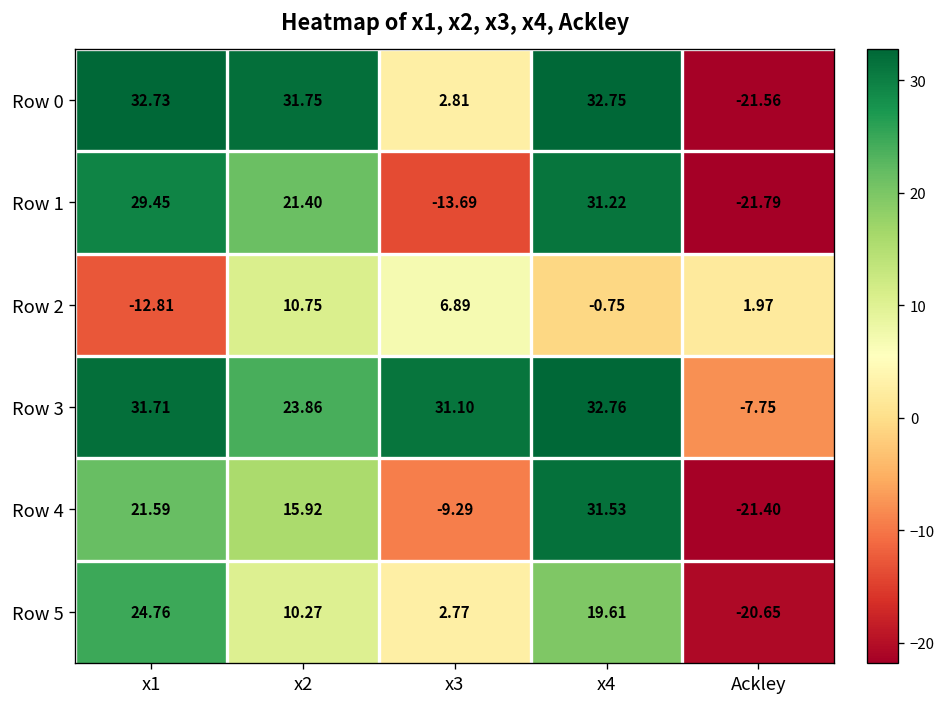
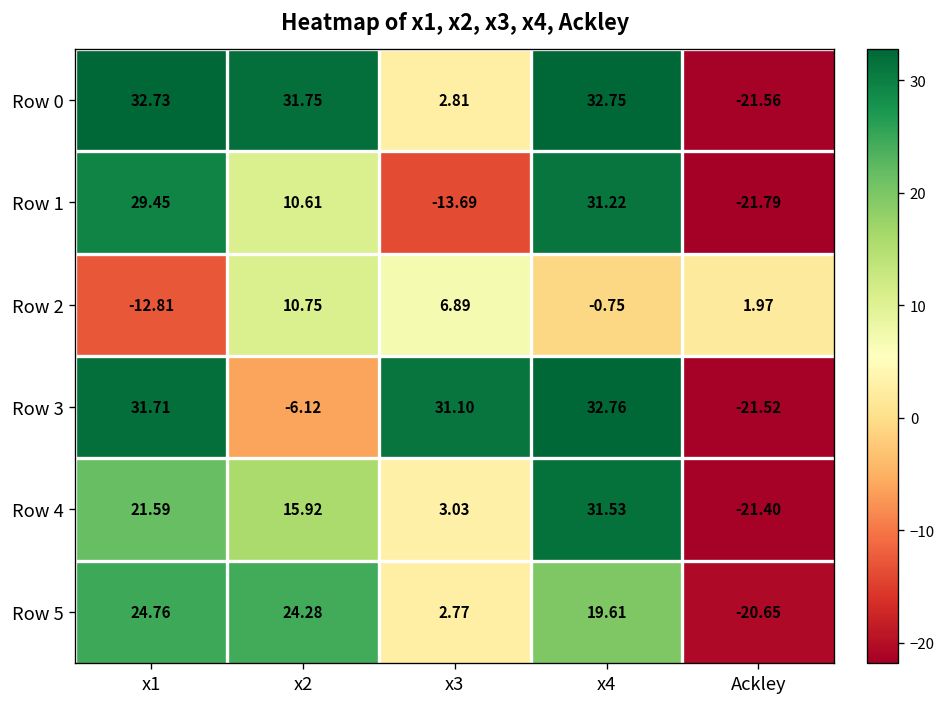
Row 1, x2: 21.40 -> 10.61
Row 3, x2: 23.86 -> -6.12
Row 3, Ackley: -7.75 -> -21.52
Row 4, x3: -9.29 -> 3.03
Row 5, x2: 10.27 -> 24.28
